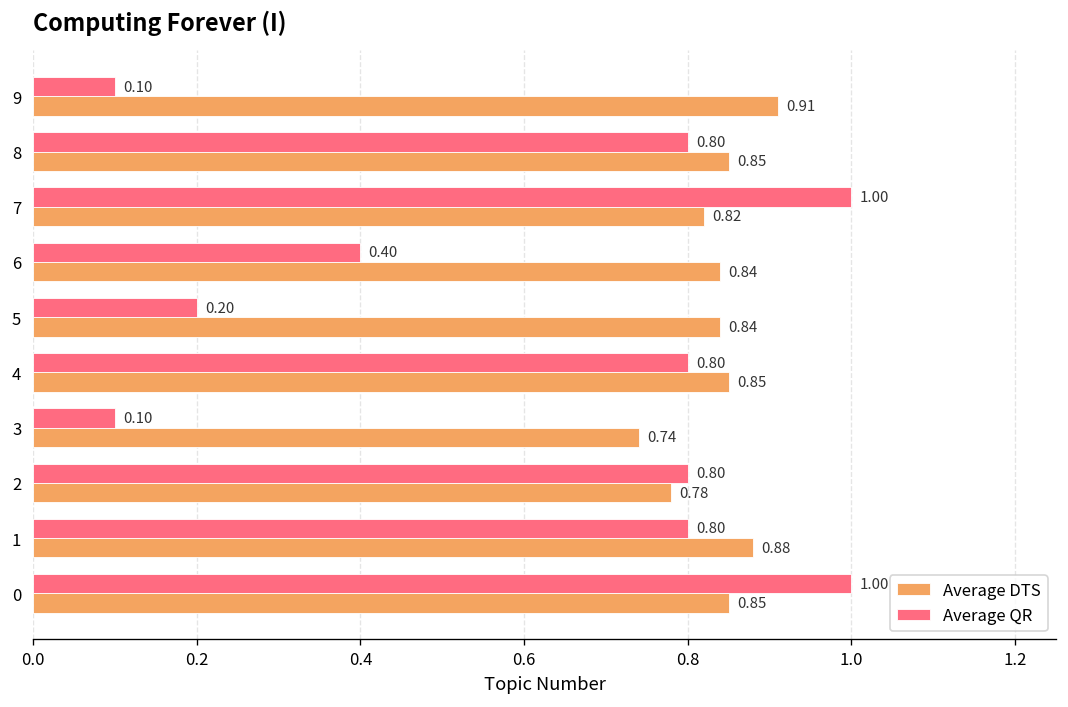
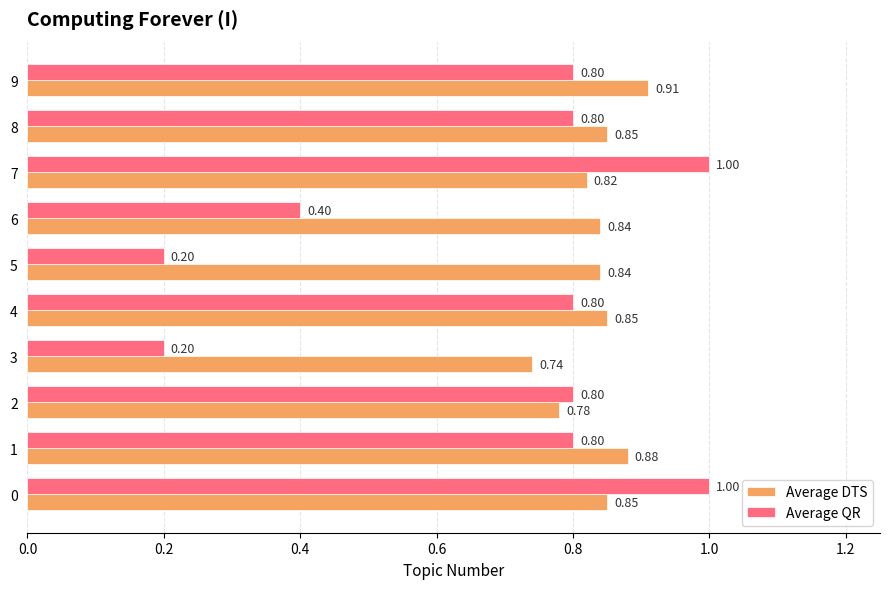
Average QR, 9: 0.10 -> 0.80
Average QR, 3: 0.10 -> 0.20
